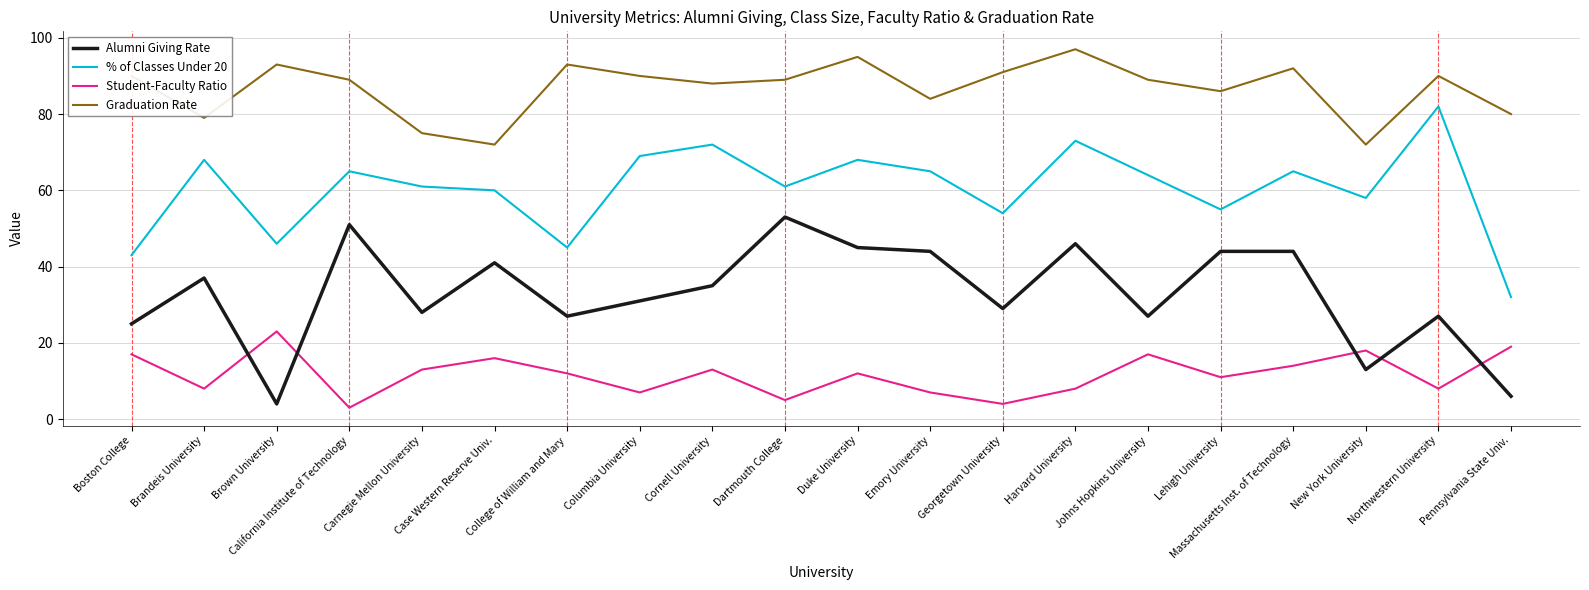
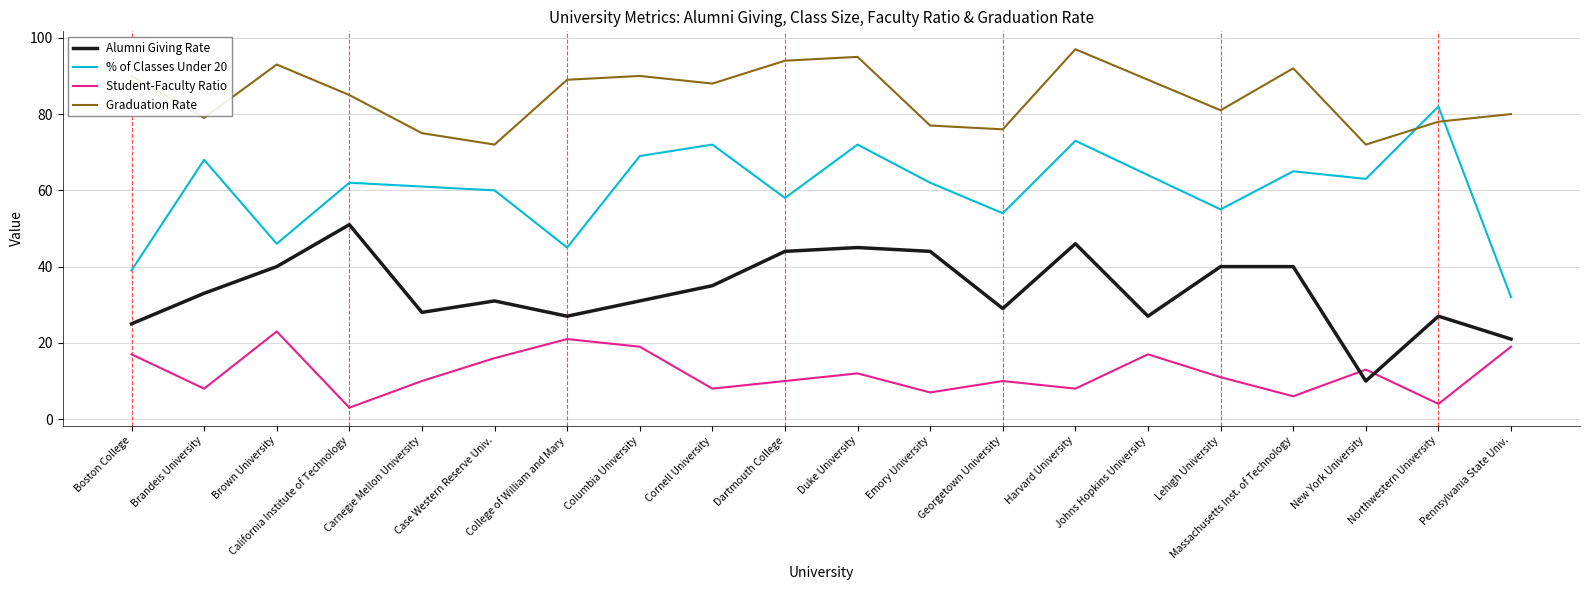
% of Classes Under 20, Boston College: 43 -> 39
Alumni Giving Rate, Brandeis University: 37 -> 33
Alumni Giving Rate, Brown University: 4 -> 40
% of Classes Under 20, California Institute of Technology: 65 -> 62
Graduation Rate, California Institute of Technology: 89 -> 85
Student-Faculty Ratio, Carnegie Mellon University: 13 -> 10
Alumni Giving Rate, Case Western Reserve Univ.: 41 -> 31
Student-Faculty Ratio, College of William and Mary: 12 -> 21
Graduation Rate, College of William and Mary: 93 -> 89
Student-Faculty Ratio, Columbia University: 7 -> 19
Student-Faculty Ratio, Cornell University: 13 -> 8
Alumni Giving Rate, Dartmouth College: 53 -> 44
% of Classes Under 20, Dartmouth College: 61 -> 58
Student-Faculty Ratio, Dartmouth College: 5 -> 10
Graduation Rate, Dartmouth College: 89 -> 94
% of Classes Under 20, Duke University: 68 -> 72
% of Classes Under 20, Emory University: 65 -> 62
Graduation Rate, Emory University: 84 -> 77
Student-Faculty Ratio, Georgetown University: 4 -> 10
Graduation Rate, Georgetown University: 91 -> 76
Alumni Giving Rate, Lehigh University: 44 -> 40
Graduation Rate, Lehigh University: 86 -> 81
Alumni Giving Rate, Massachusetts Inst. of Technology: 44 -> 40
Student-Faculty Ratio, Massachusetts Inst. of Technology: 14 -> 6
Alumni Giving Rate, New York University: 13 -> 10
% of Classes Under 20, New York University: 58 -> 63
Student-Faculty Ratio, New York University: 18 -> 13
Student-Faculty Ratio, Northwestern University: 8 -> 4
Graduation Rate, Northwestern University: 90 -> 78
Alumni Giving Rate, Pennsylvania State Univ.: 6 -> 21
